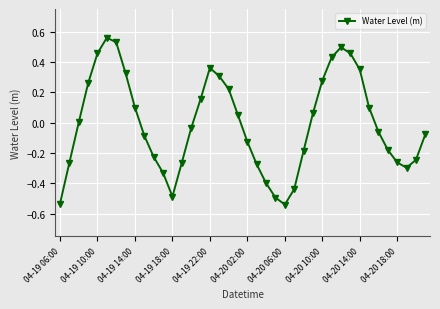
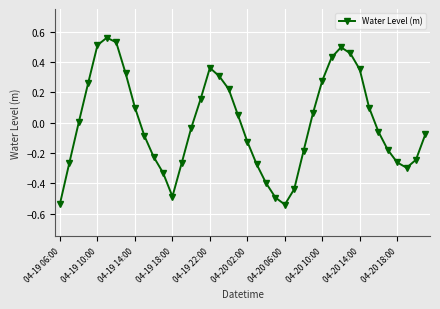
04-19 10:00: 0.46 -> 0.51
